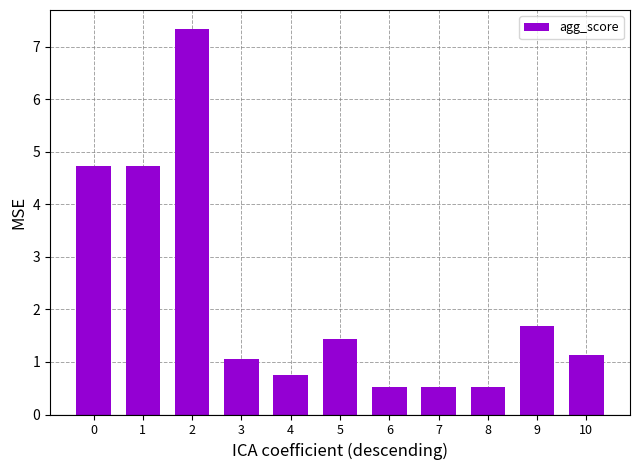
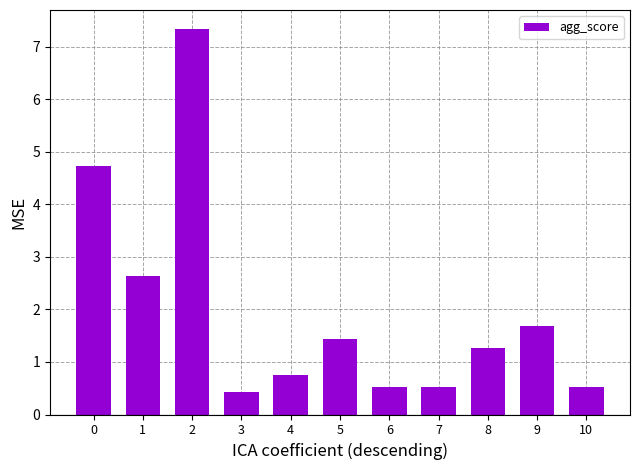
1: 4.7 -> 2.6
3: 1.1 -> 0.4
8: 0.5 -> 1.3
10: 1.1 -> 0.5
